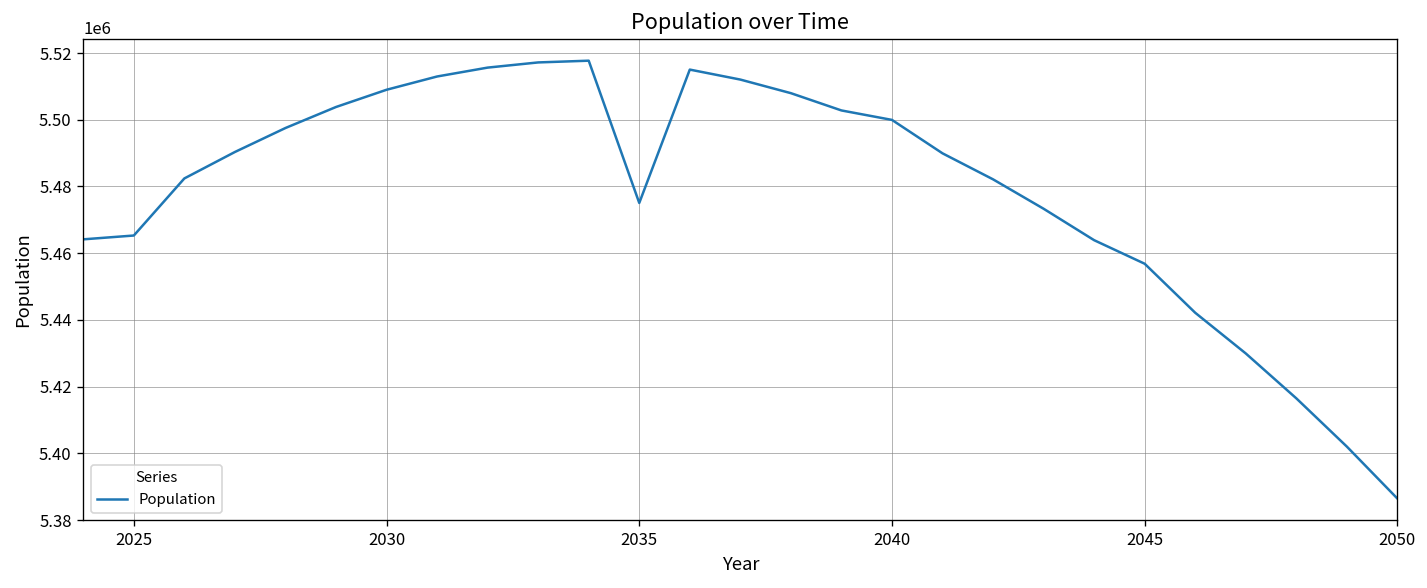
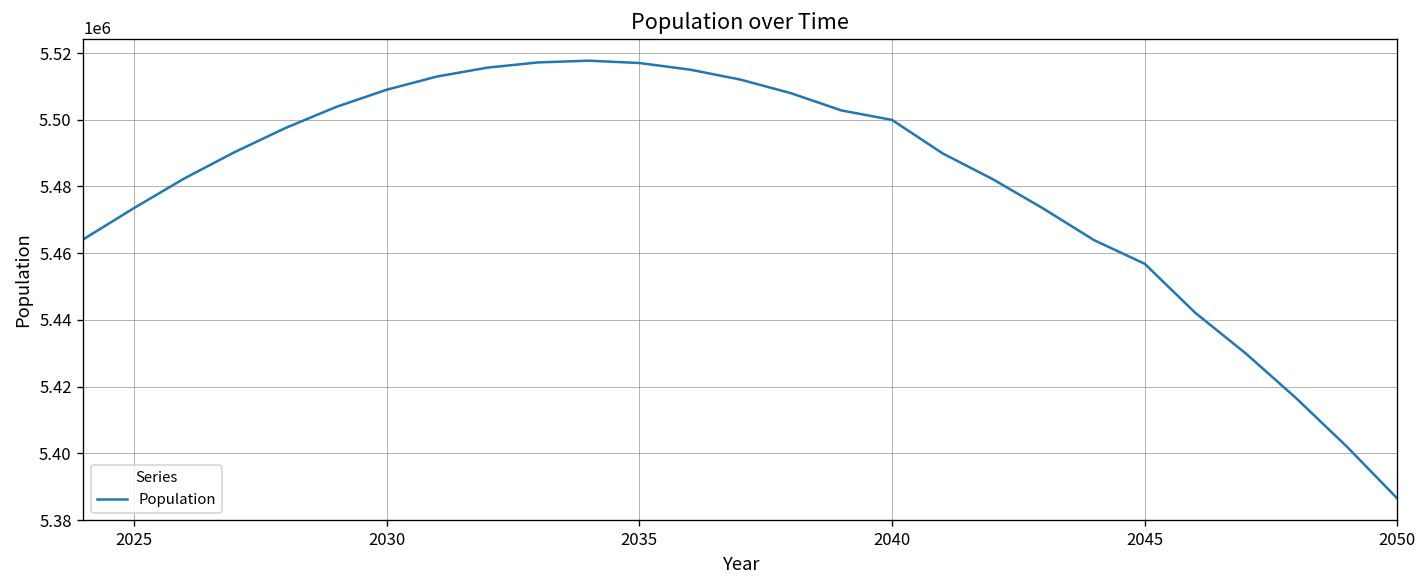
2025: 5465000 -> 5473000
2035: 5475000 -> 5517000
